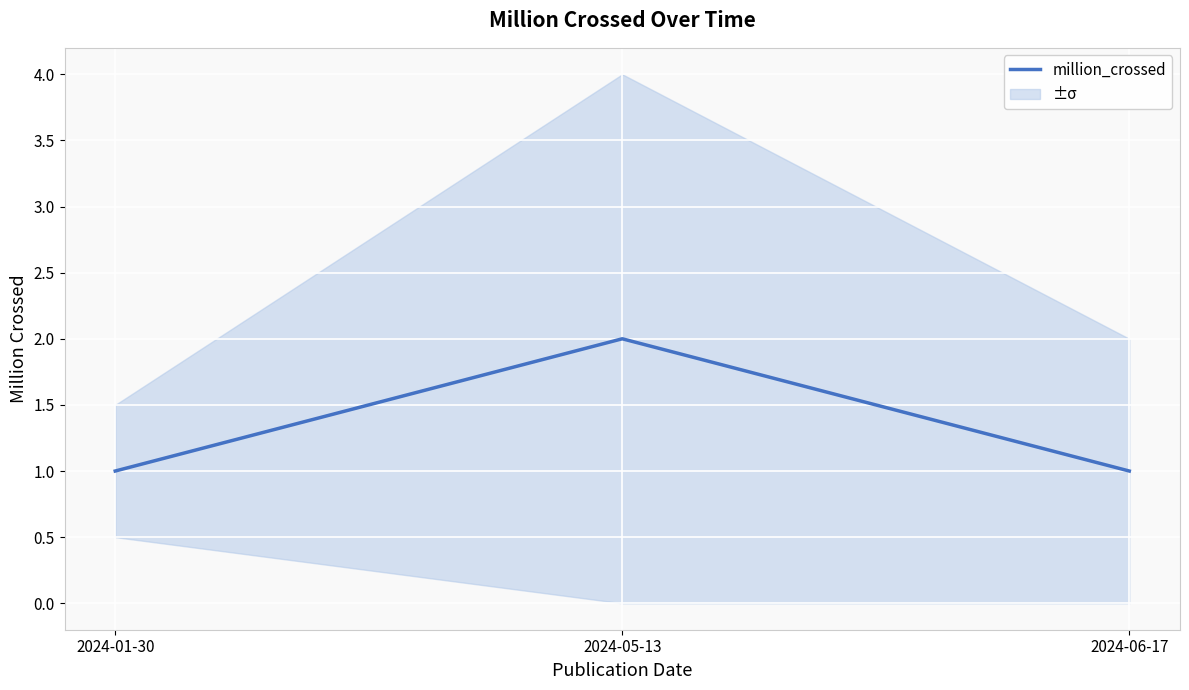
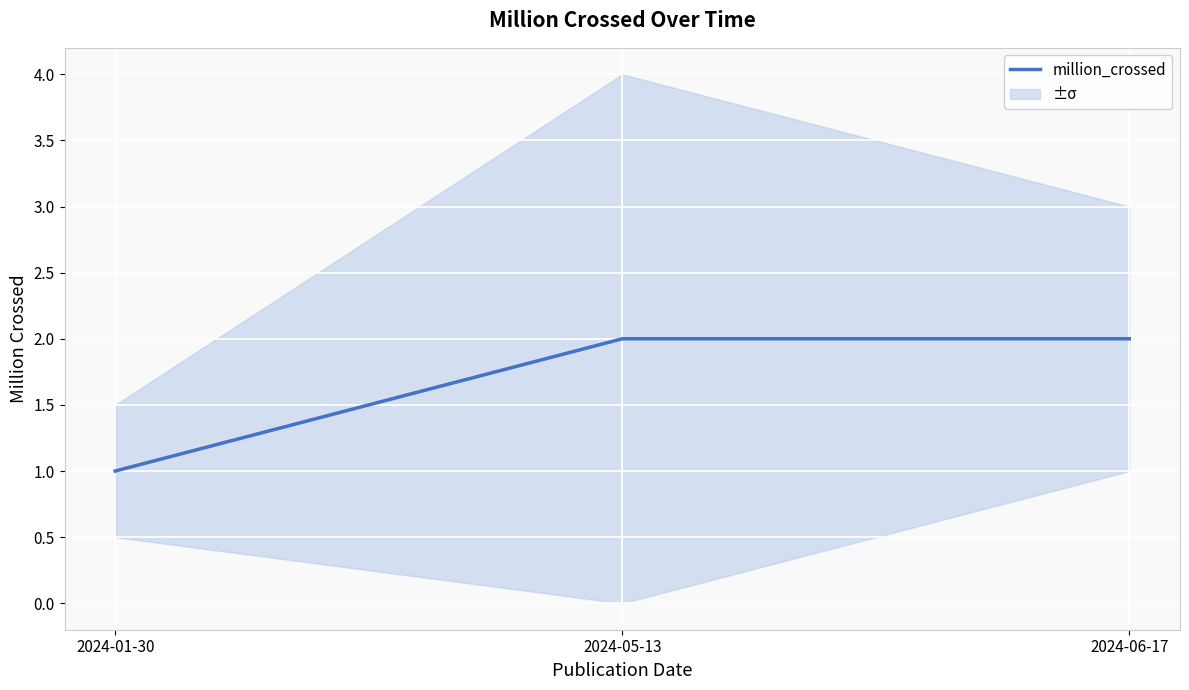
million_crossed, 2024-06-17: 1 -> 2
